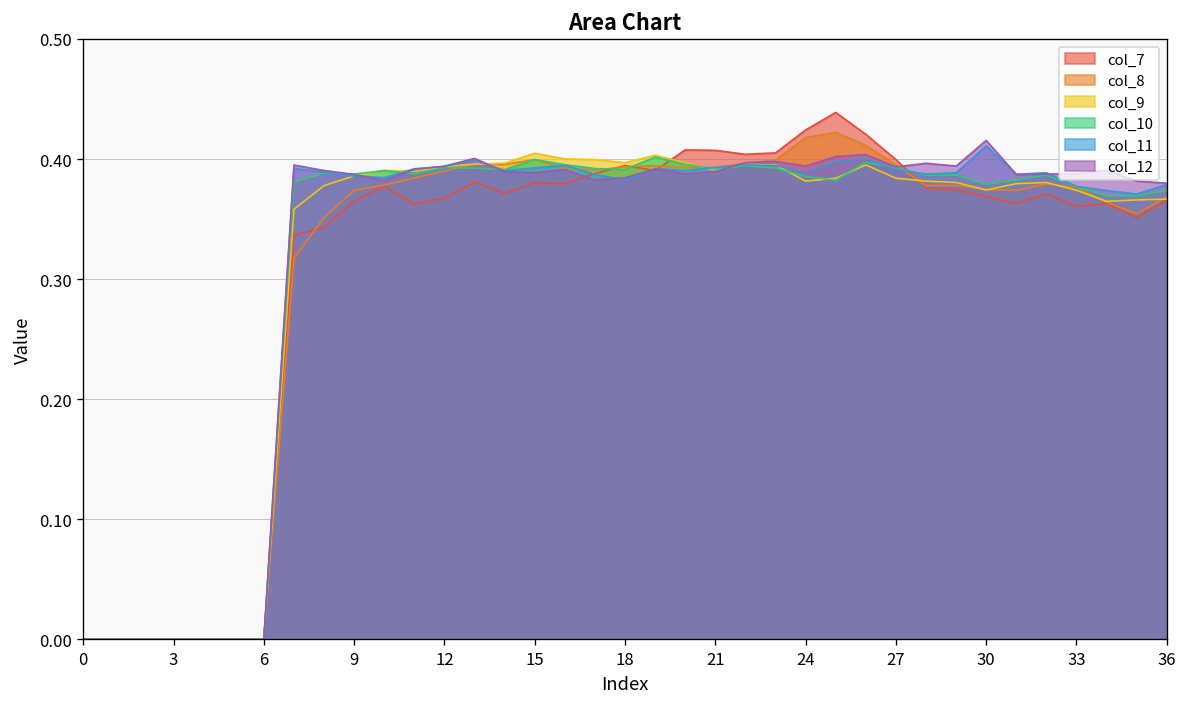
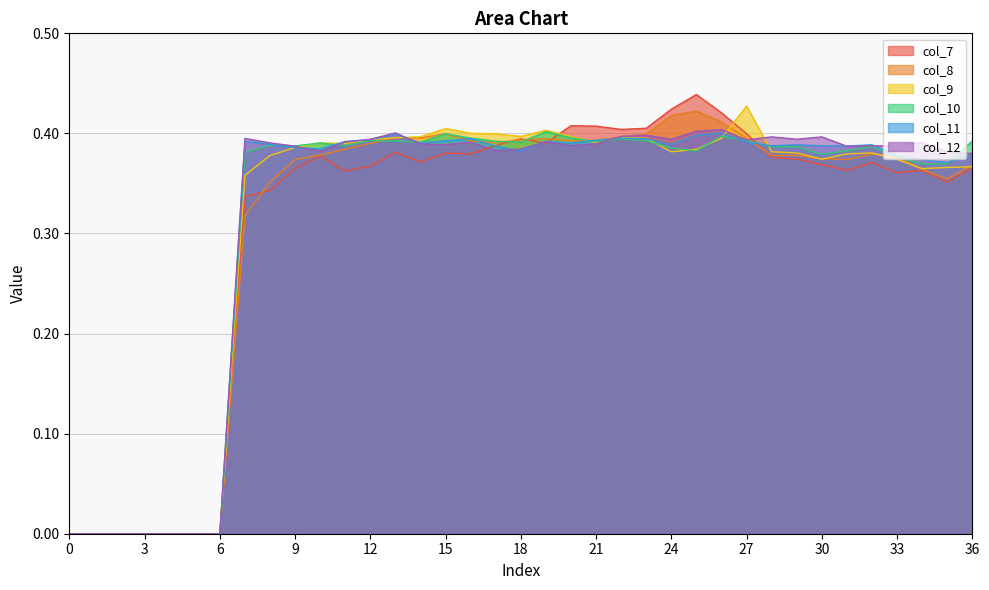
col_9, 27: 0.384 -> 0.427
col_11, 30: 0.411 -> 0.388
col_12, 30: 0.416 -> 0.397
col_10, 36: 0.374 -> 0.392
